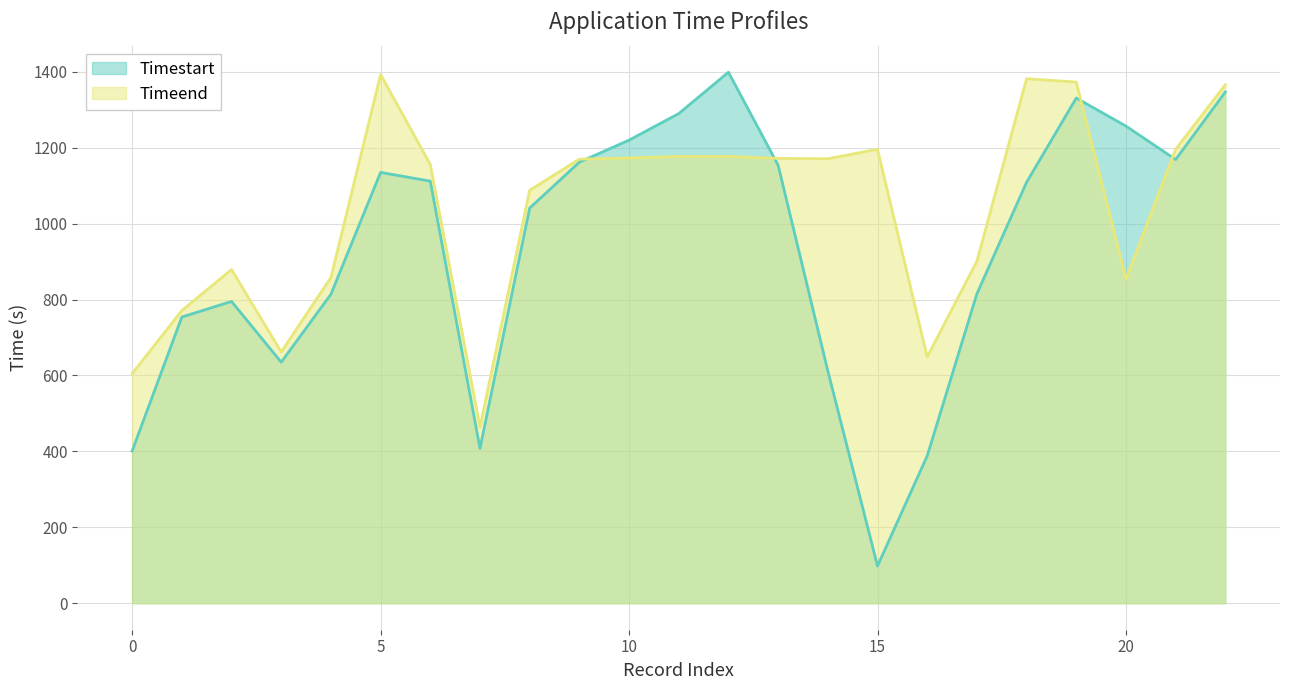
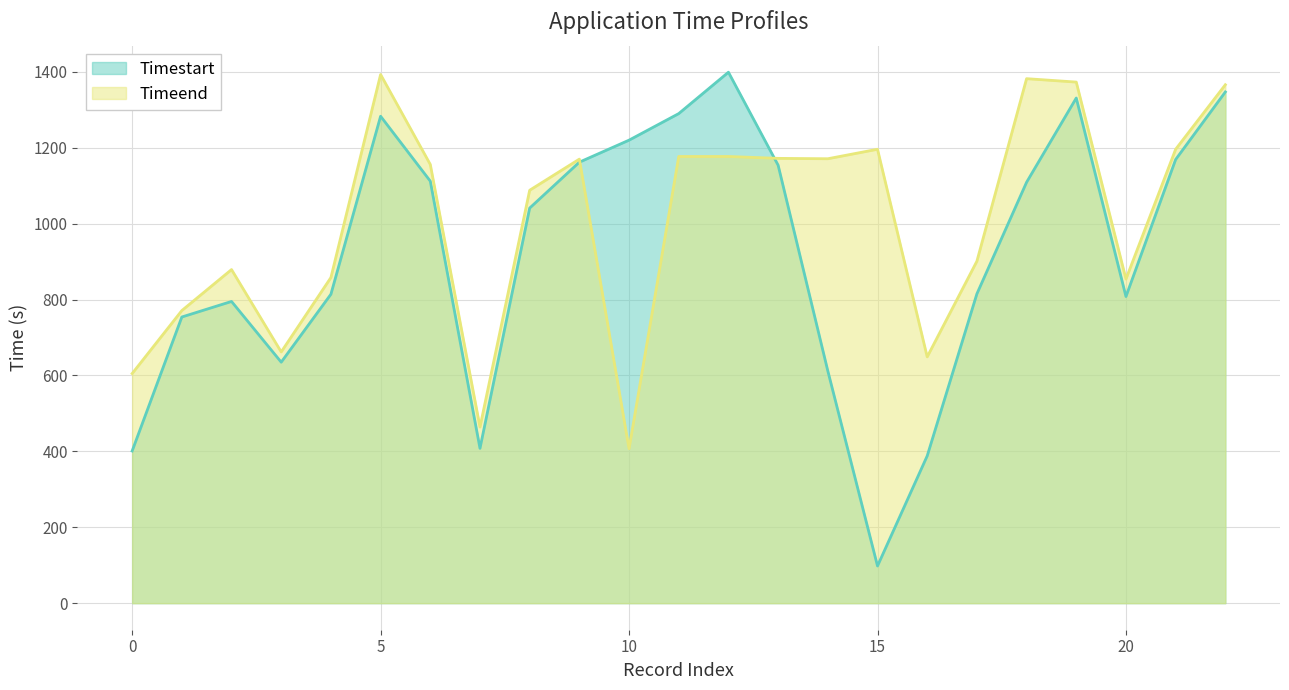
Timestart, 5: 1140 -> 1280
Timeend, 10: 1170 -> 410
Timestart, 20: 1260 -> 810
